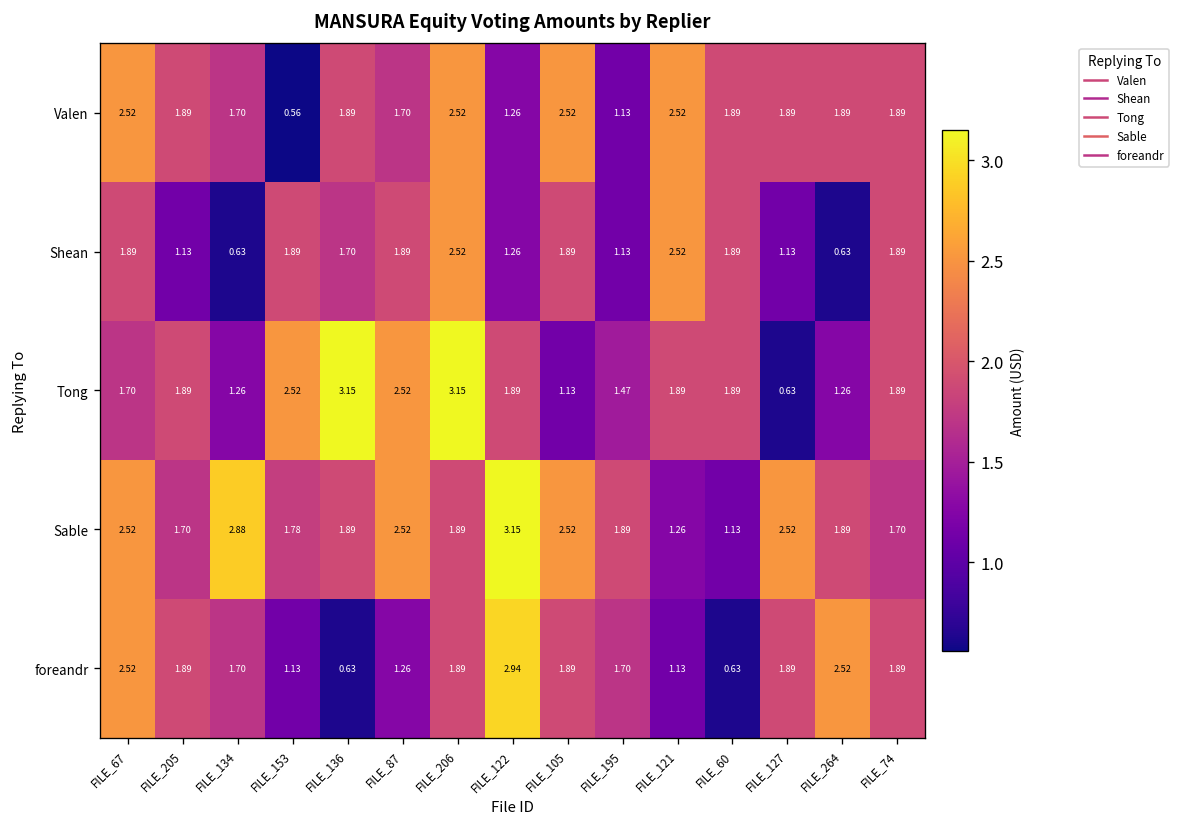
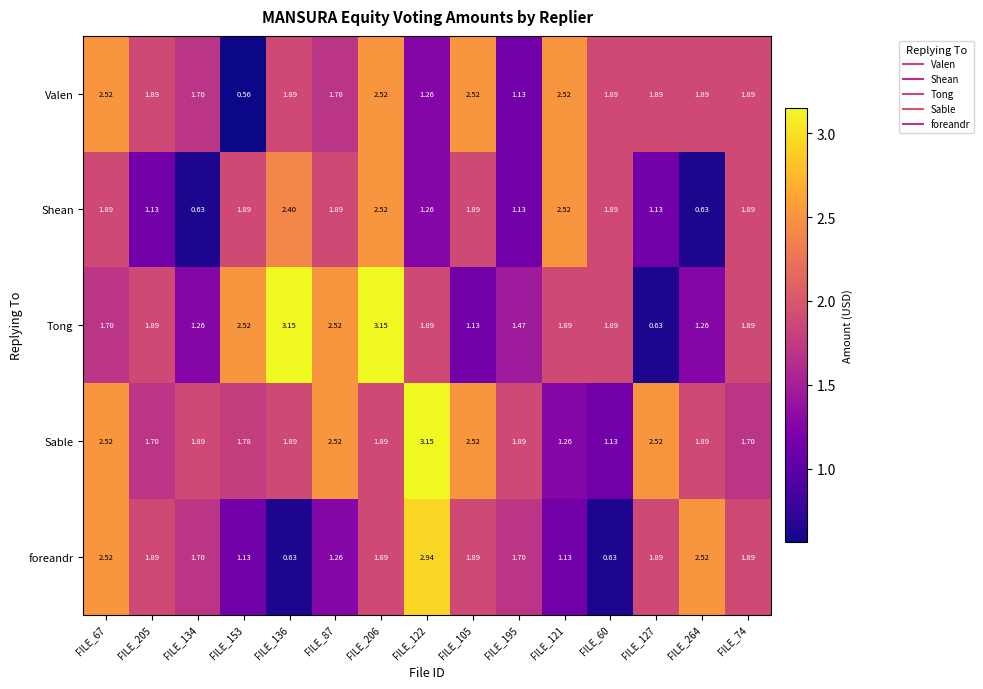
Shean, FILE_136: 1.70 -> 2.40
Sable, FILE_134: 2.88 -> 1.89
